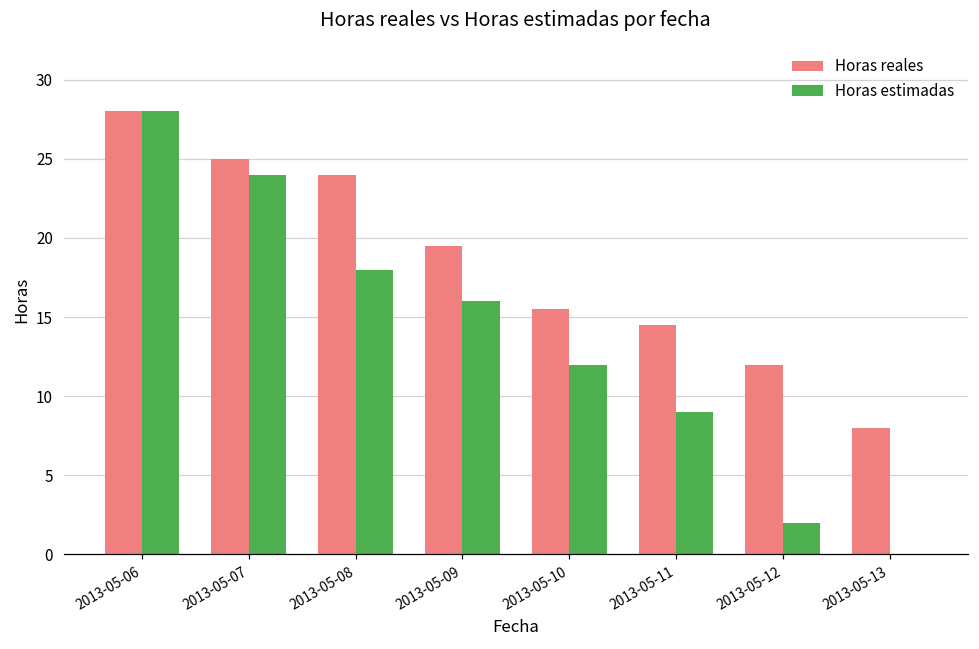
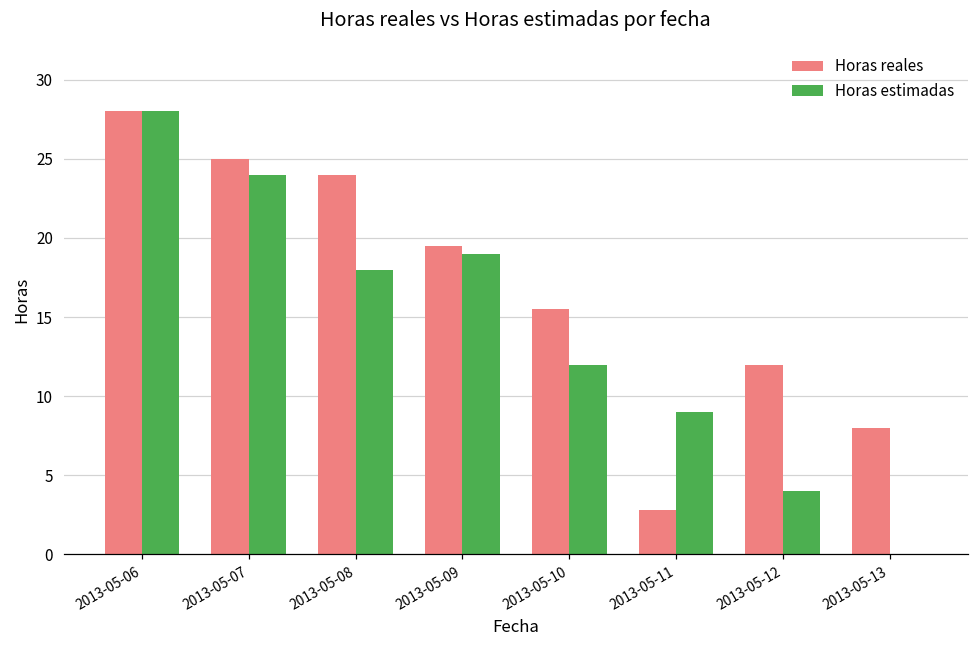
Horas estimadas, 2013-05-09: 16 -> 19
Horas reales, 2013-05-11: 14.5 -> 2.8
Horas estimadas, 2013-05-12: 2 -> 4
